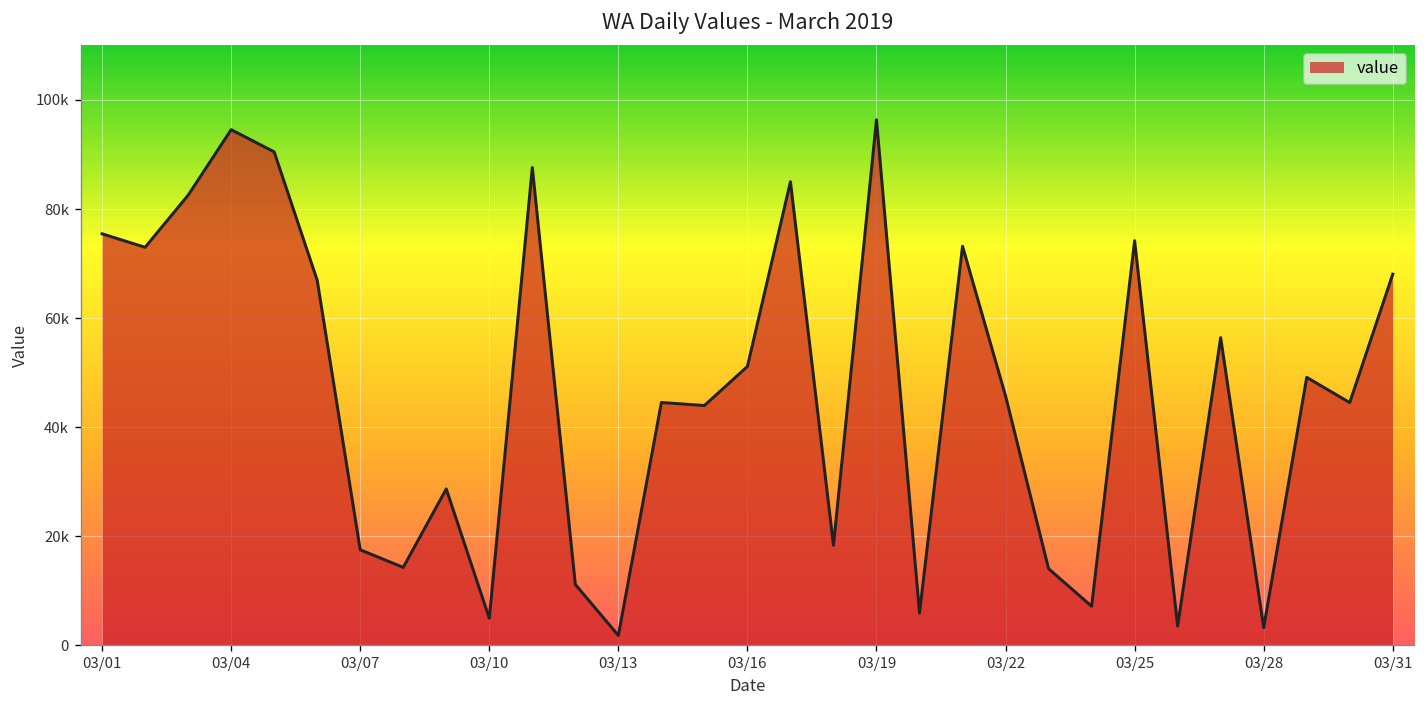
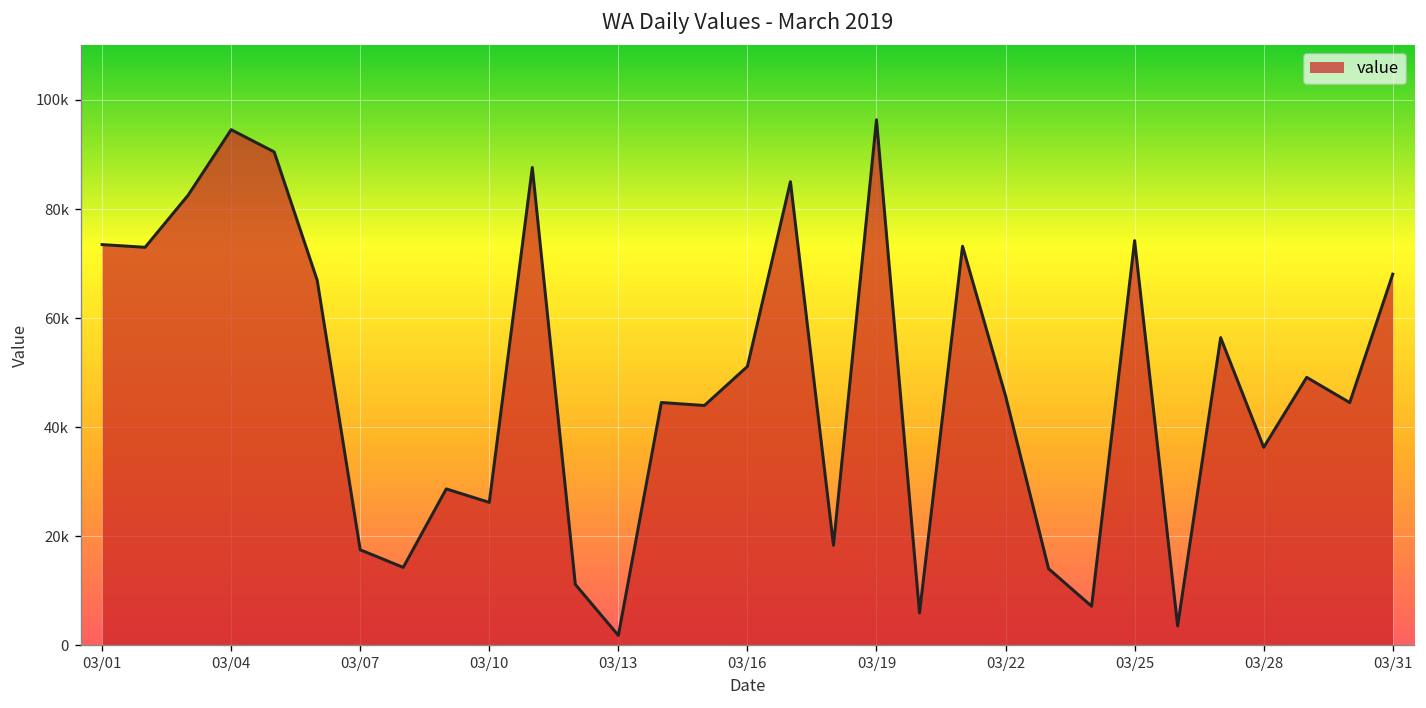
03/01: 75000 -> 73000
03/10: 5000 -> 26000
03/28: 3000 -> 36000
